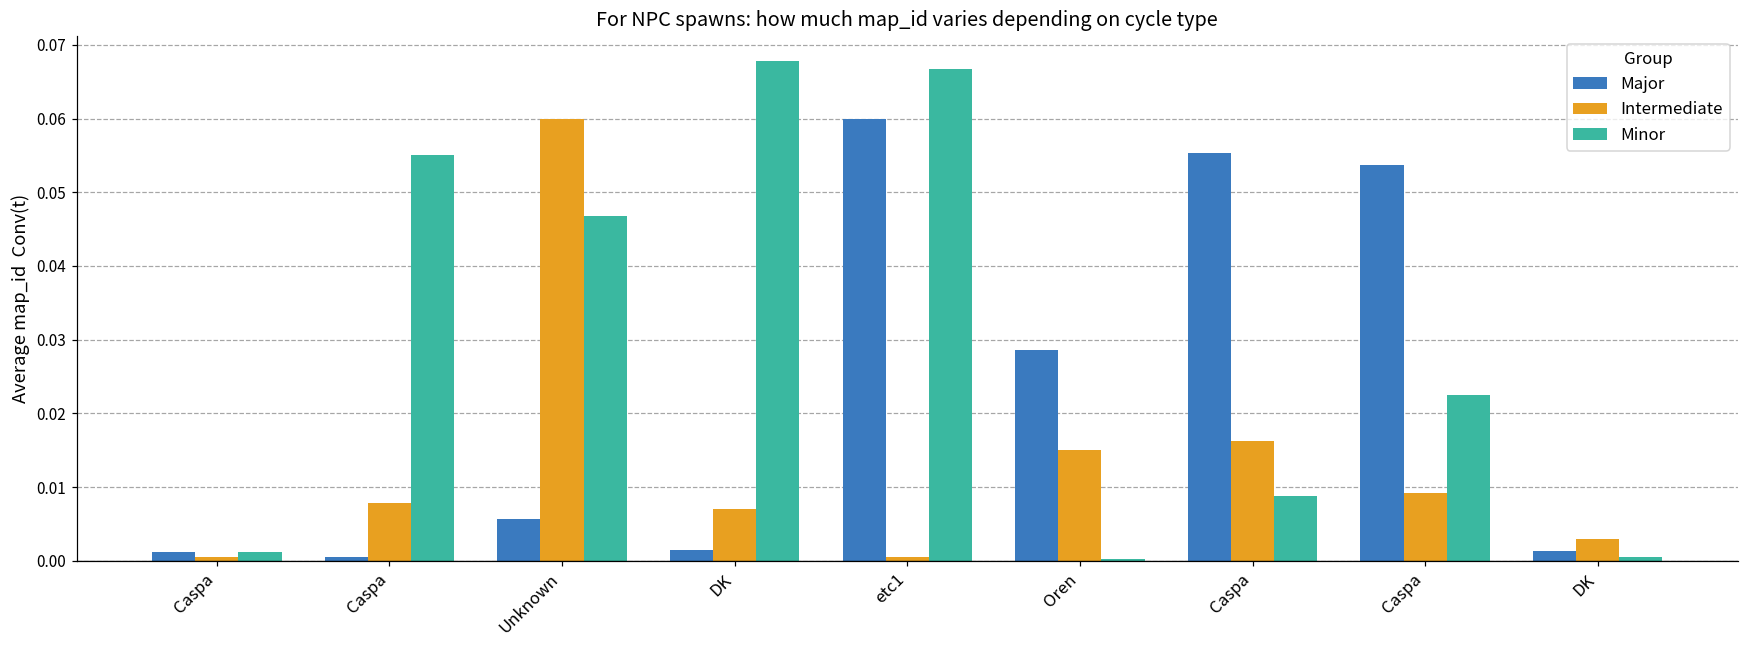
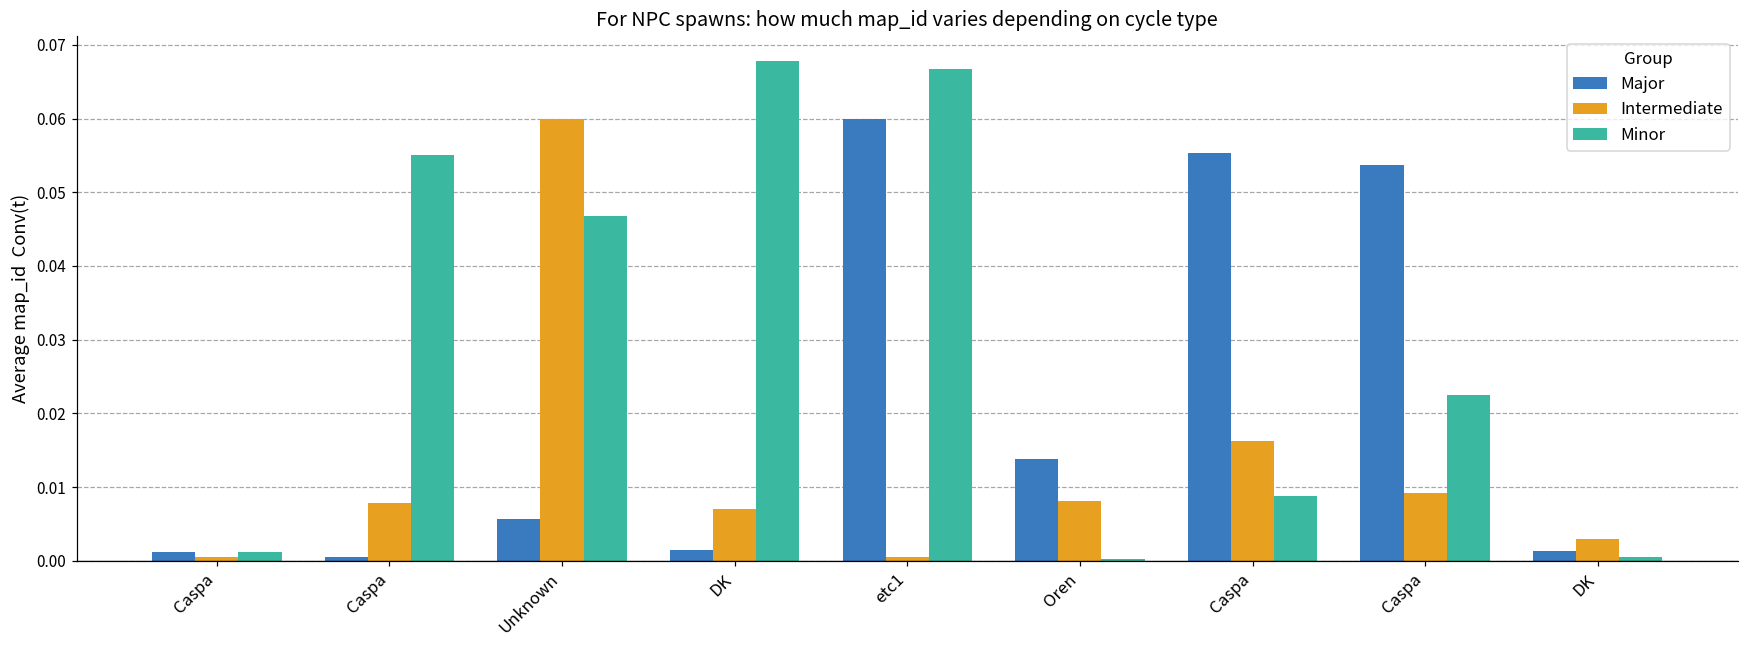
Major, Oren: 0.029 -> 0.014
Intermediate, Oren: 0.015 -> 0.008
